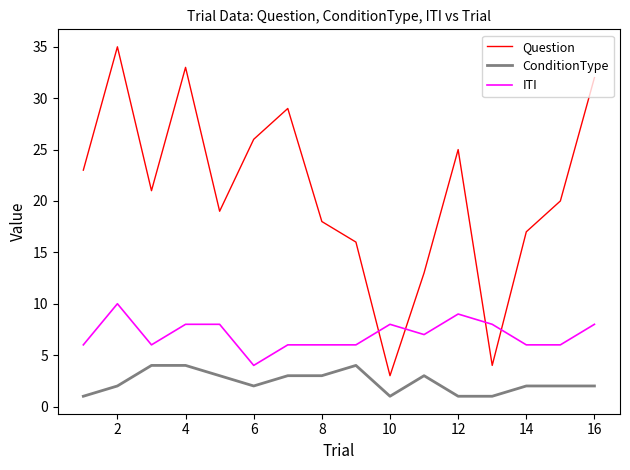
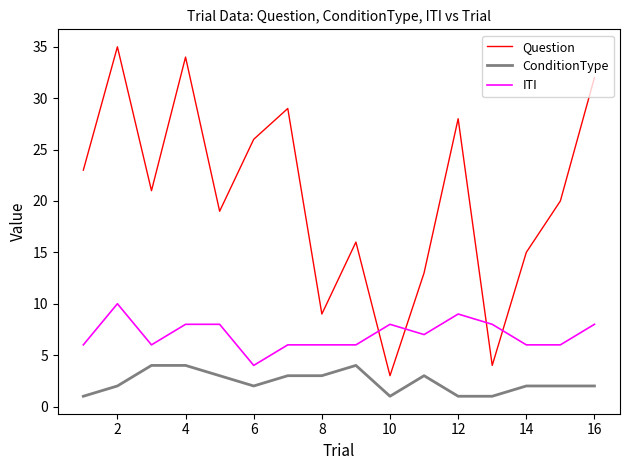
Question, 4: 33 -> 34
Question, 8: 18 -> 9
Question, 12: 25 -> 28
Question, 14: 17 -> 15
